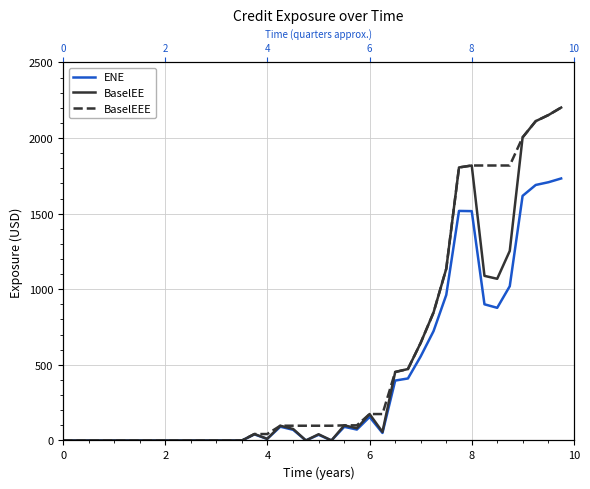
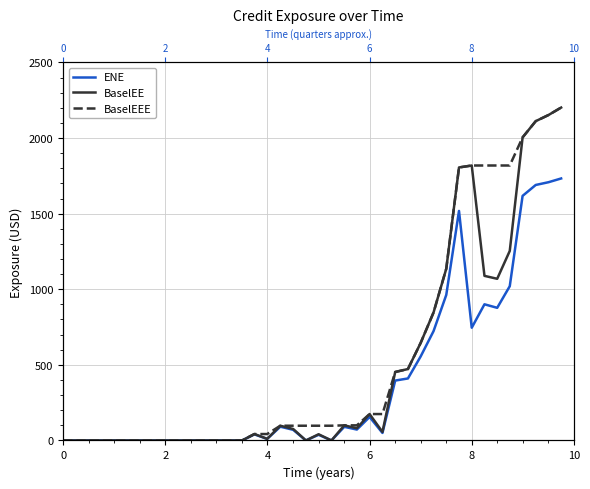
ENE, 8: 1520 -> 750
